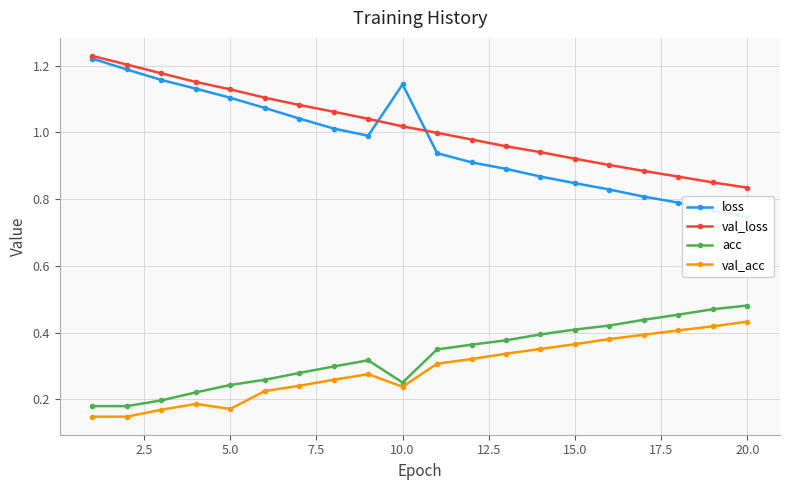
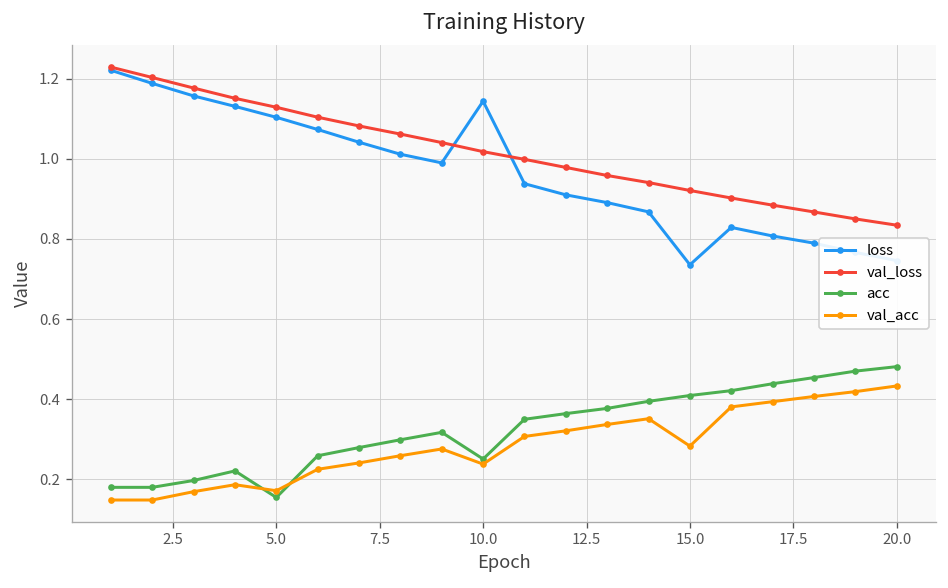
acc, 5.0: 0.24 -> 0.15
loss, 15.0: 0.85 -> 0.74
val_acc, 15.0: 0.37 -> 0.28
